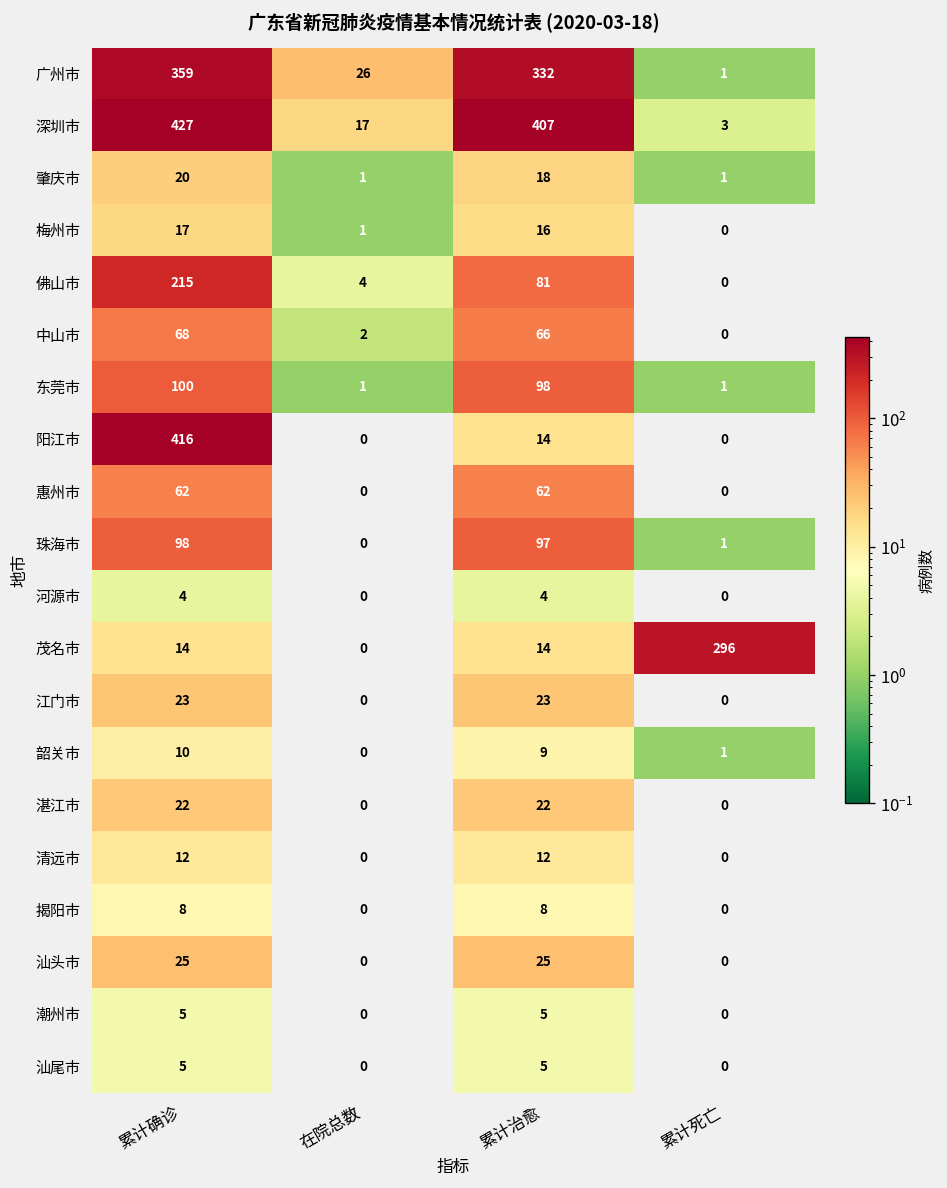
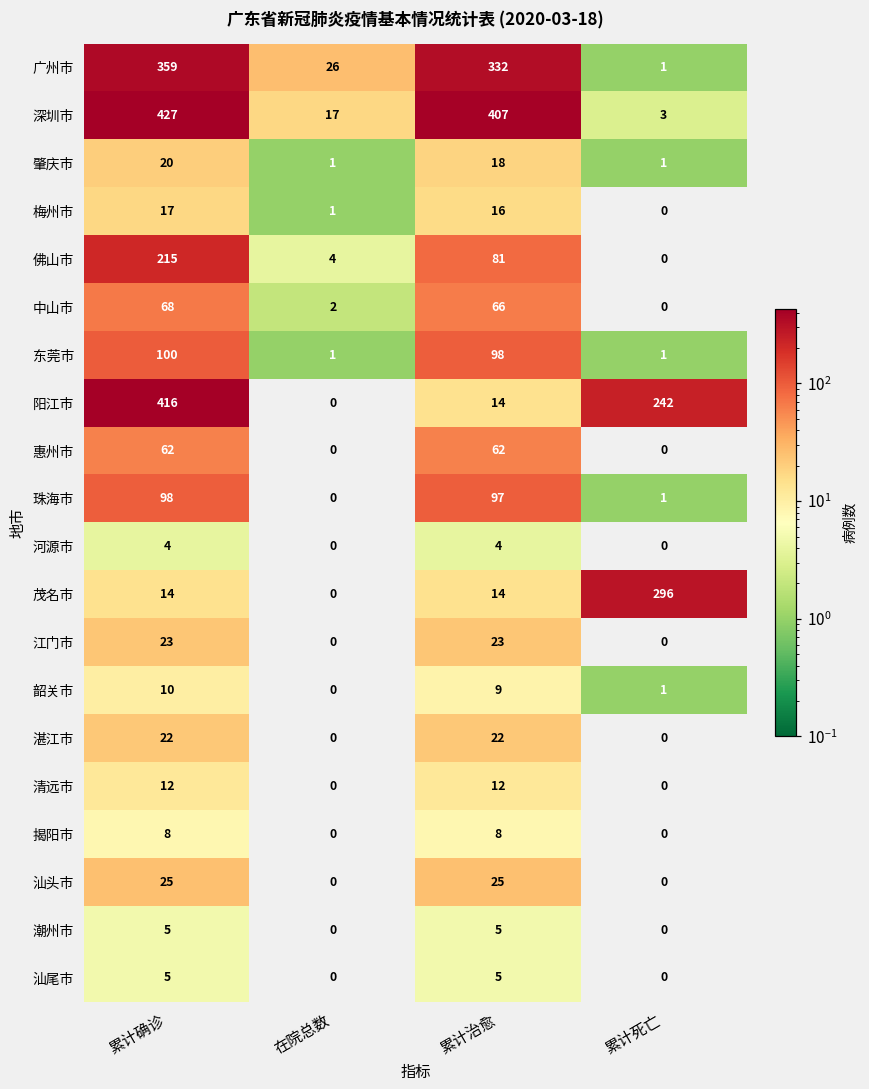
阳江市, 累计死亡: 0 -> 242
